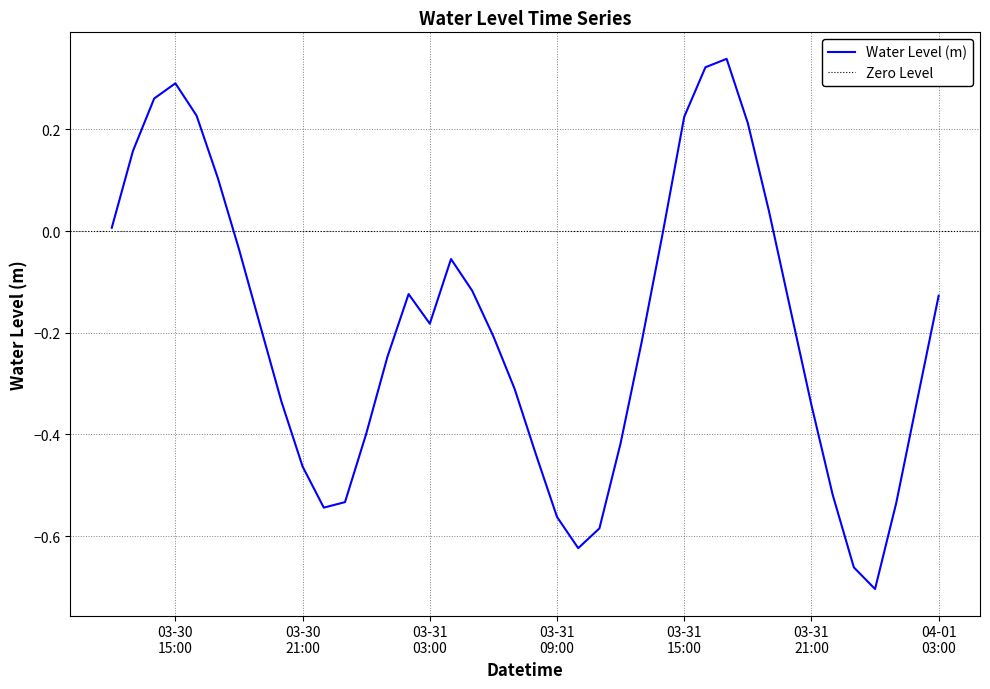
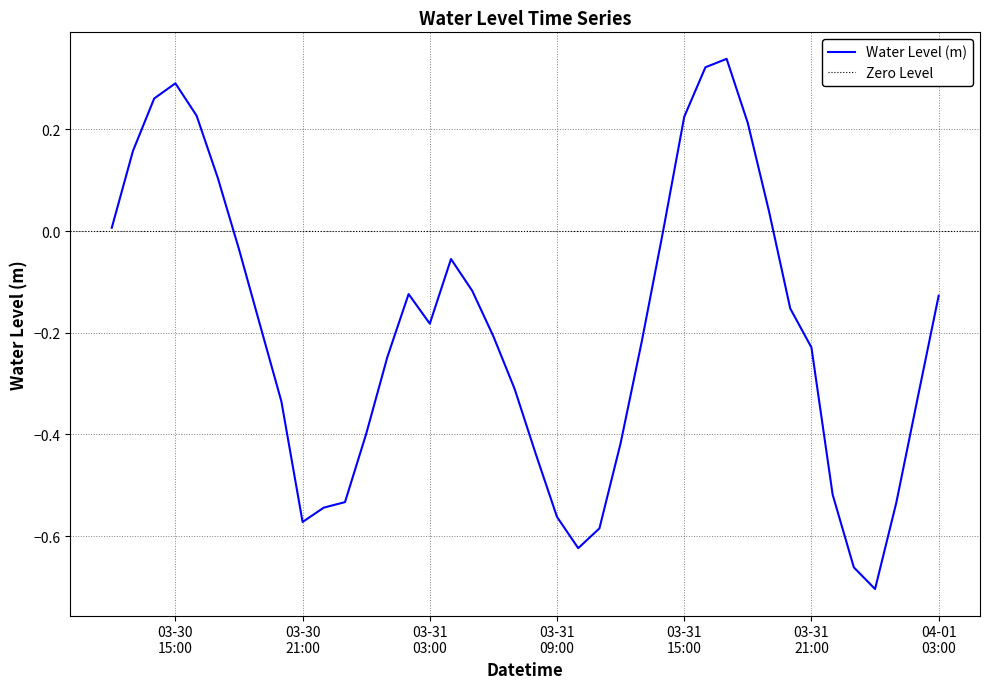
03-30 21:00: -0.46 -> -0.57
03-31 21:00: -0.34 -> -0.23
